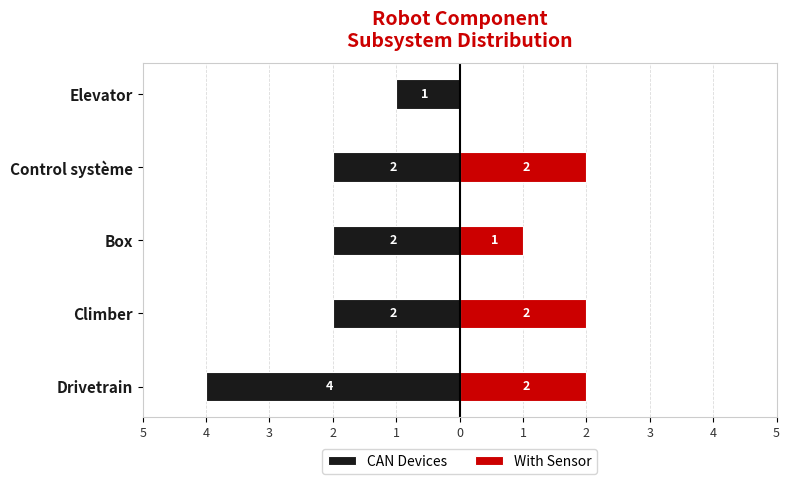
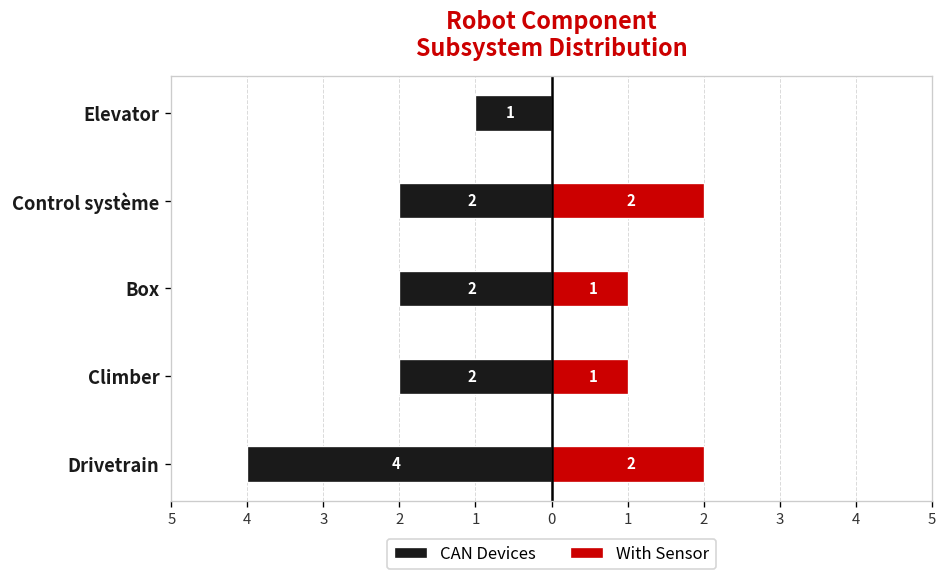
With Sensor, Climber: 2 -> 1
